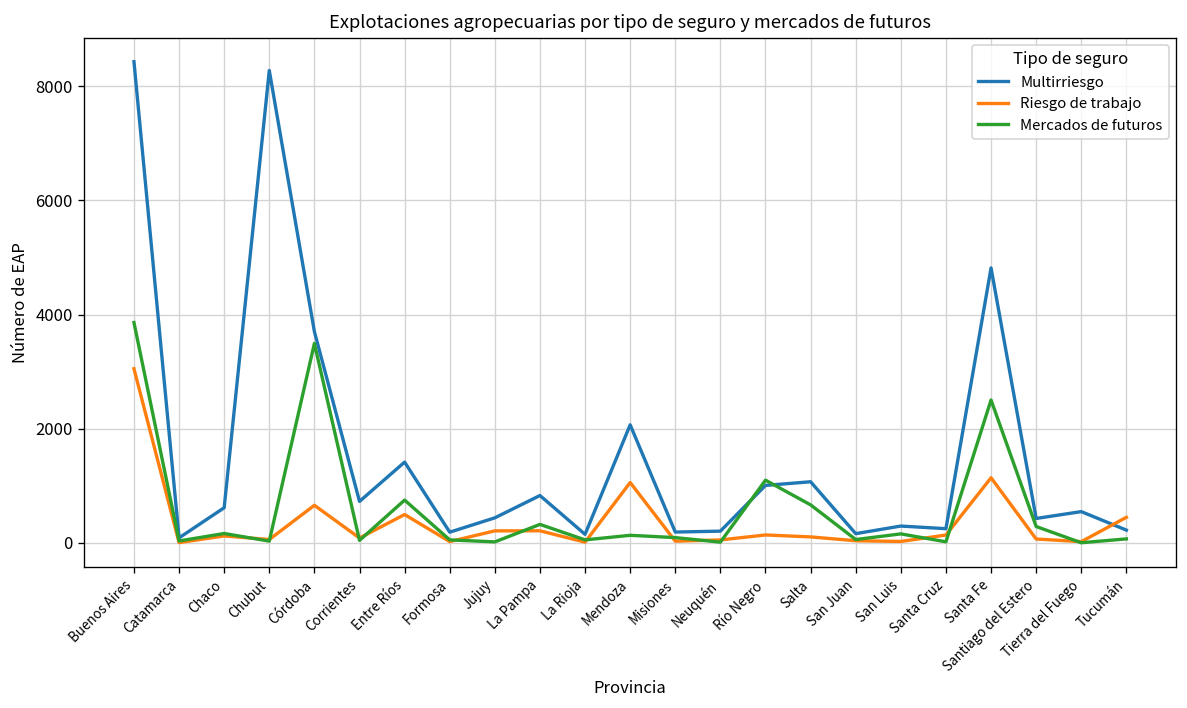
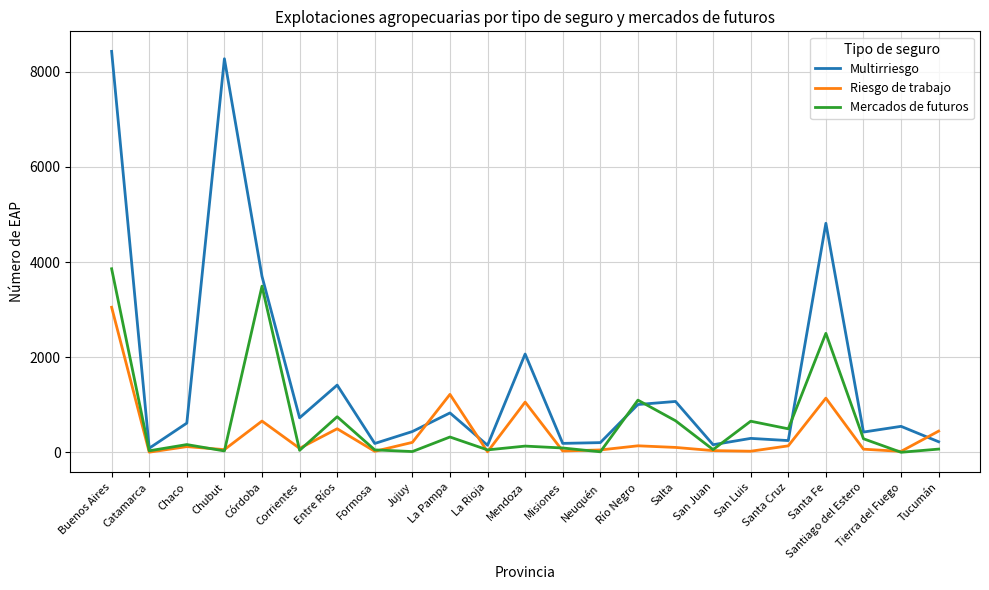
Riesgo de trabajo, La Pampa: 200 -> 1200
Mercados de futuros, San Luis: 200 -> 700
Mercados de futuros, Santa Cruz: 0 -> 500
